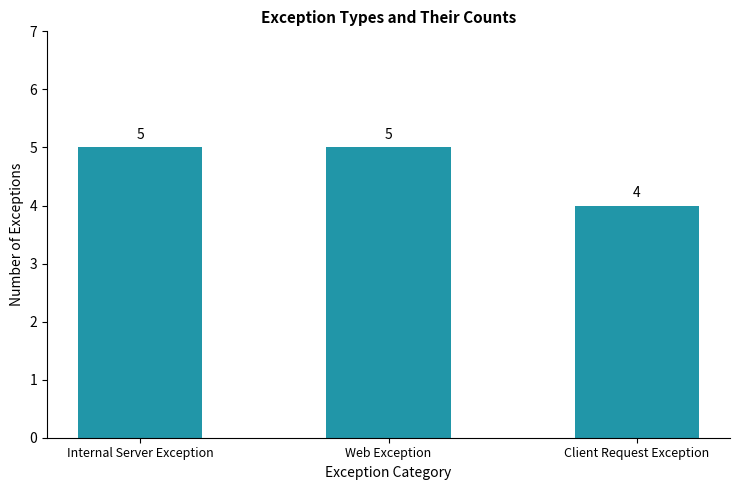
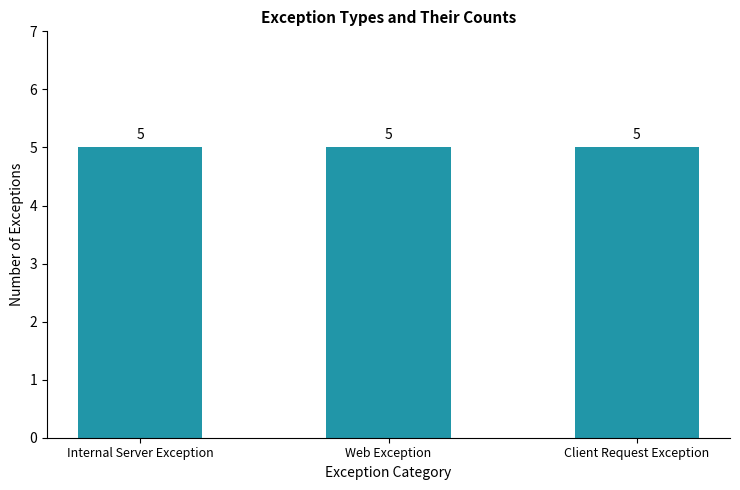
Client Request Exception: 4 -> 5
